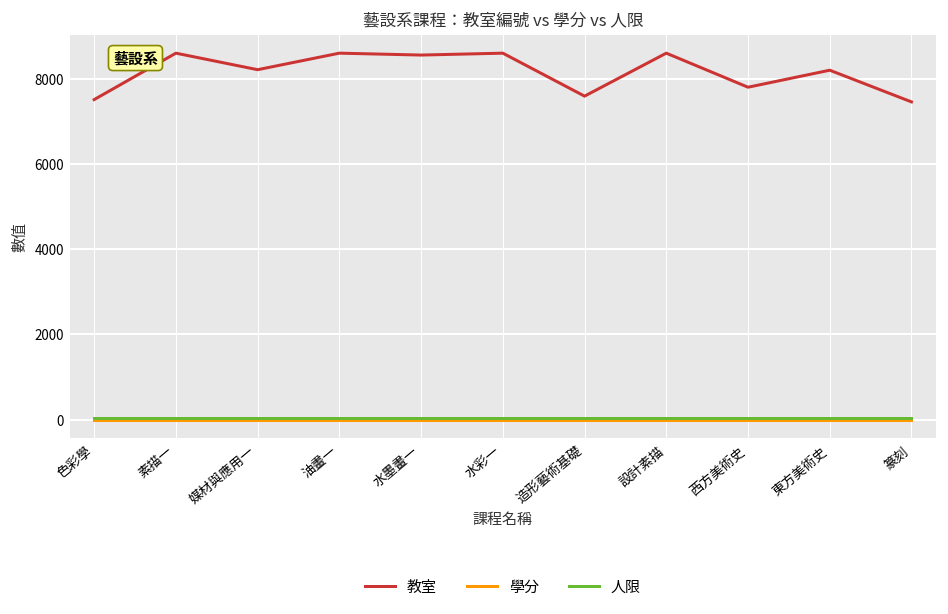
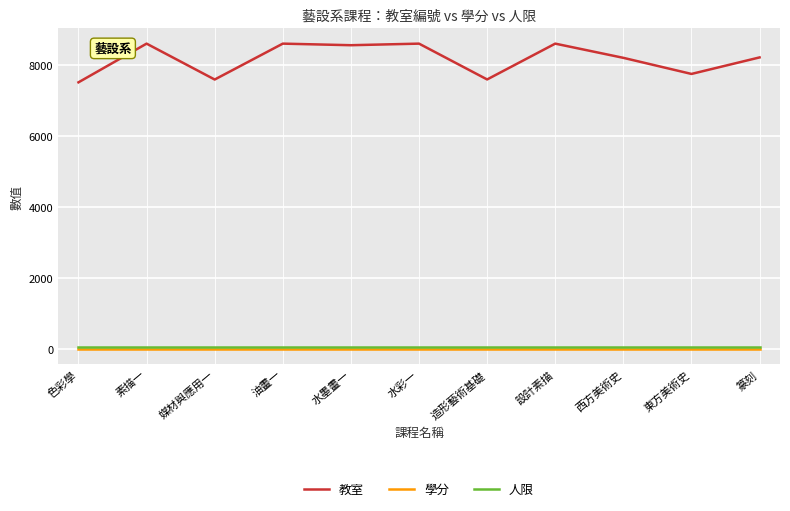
教室, 媒材與應用一: 8200 -> 7600
教室, 西方美術史: 7800 -> 8200
教室, 東方美術史: 8200 -> 7700
教室, 篆刻: 7500 -> 8200
